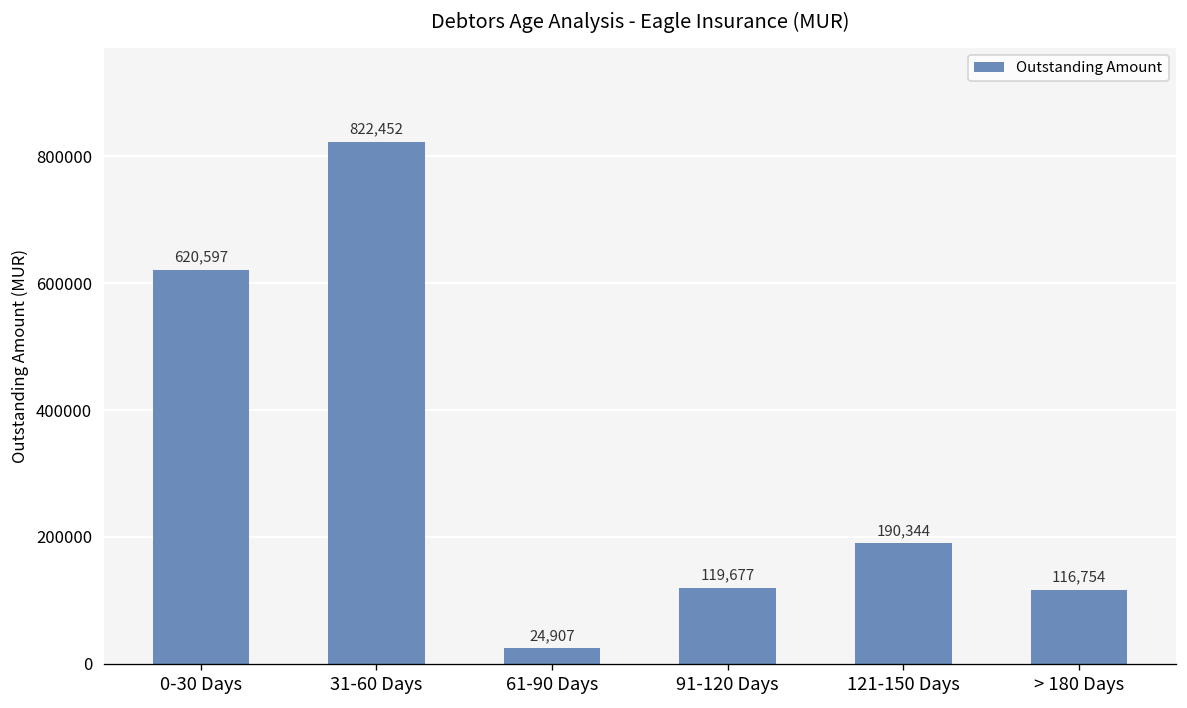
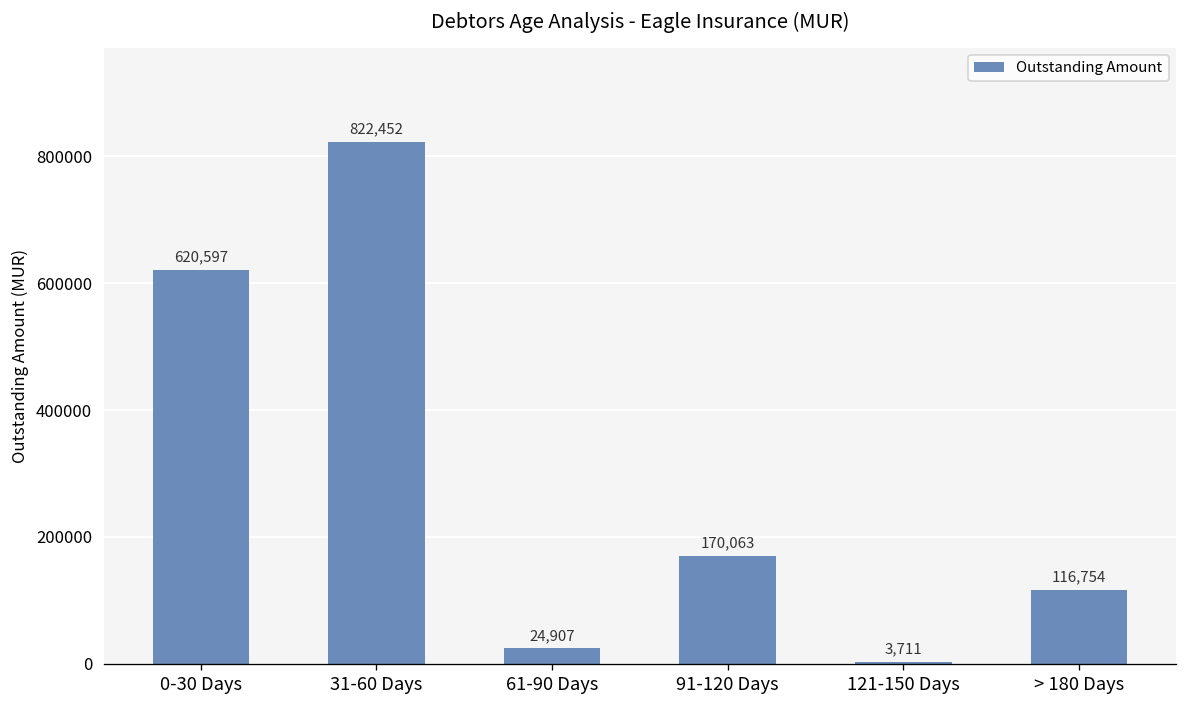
91-120 Days: 119,677 -> 170,063
121-150 Days: 190,344 -> 3,711
